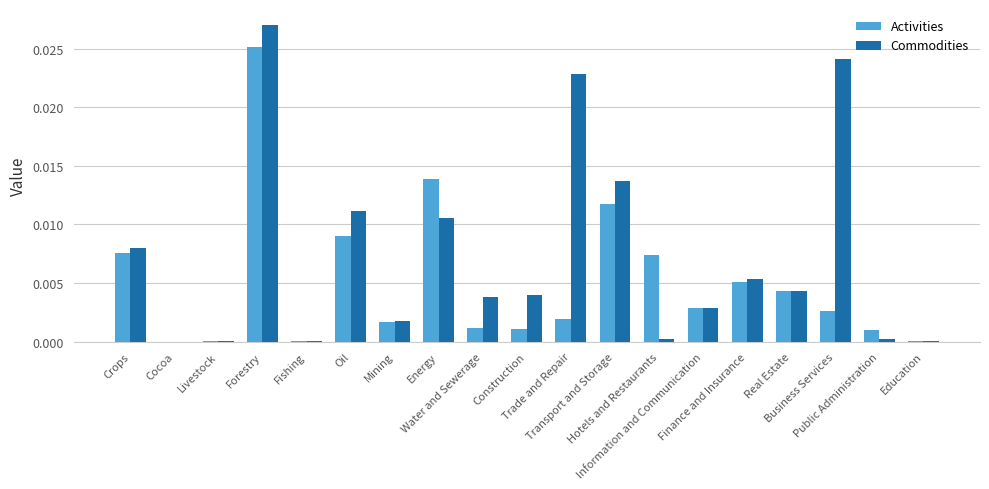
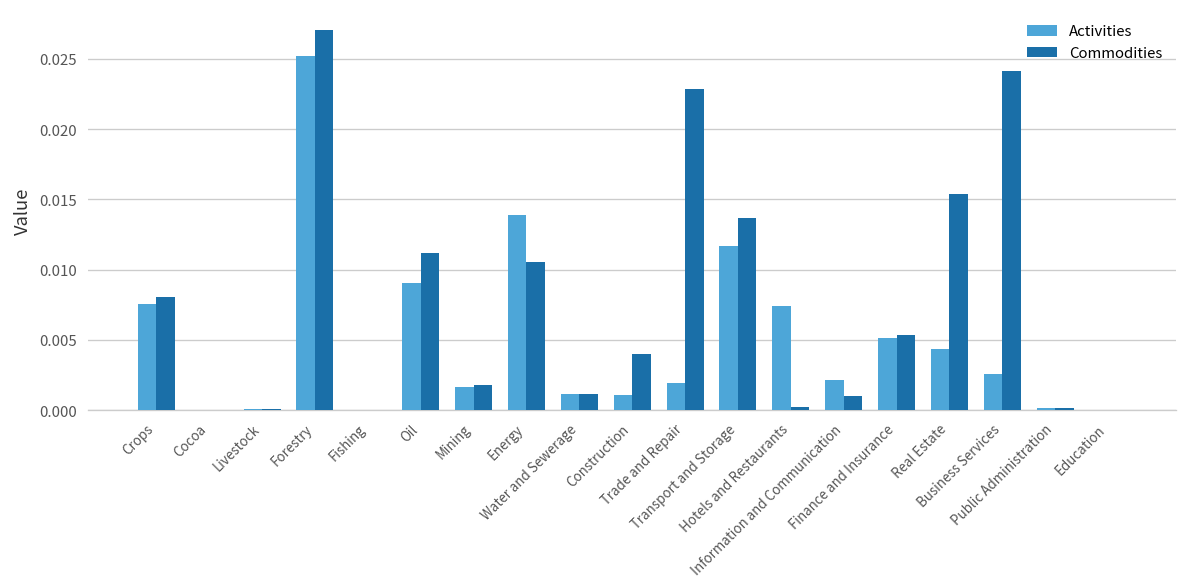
Commodities, Water and Sewerage: 0.0038 -> 0.0011
Activities, Information and Communication: 0.0029 -> 0.0021
Commodities, Information and Communication: 0.0029 -> 0.0010
Commodities, Real Estate: 0.0044 -> 0.0154
Activities, Public Administration: 0.0010 -> 0.0002
